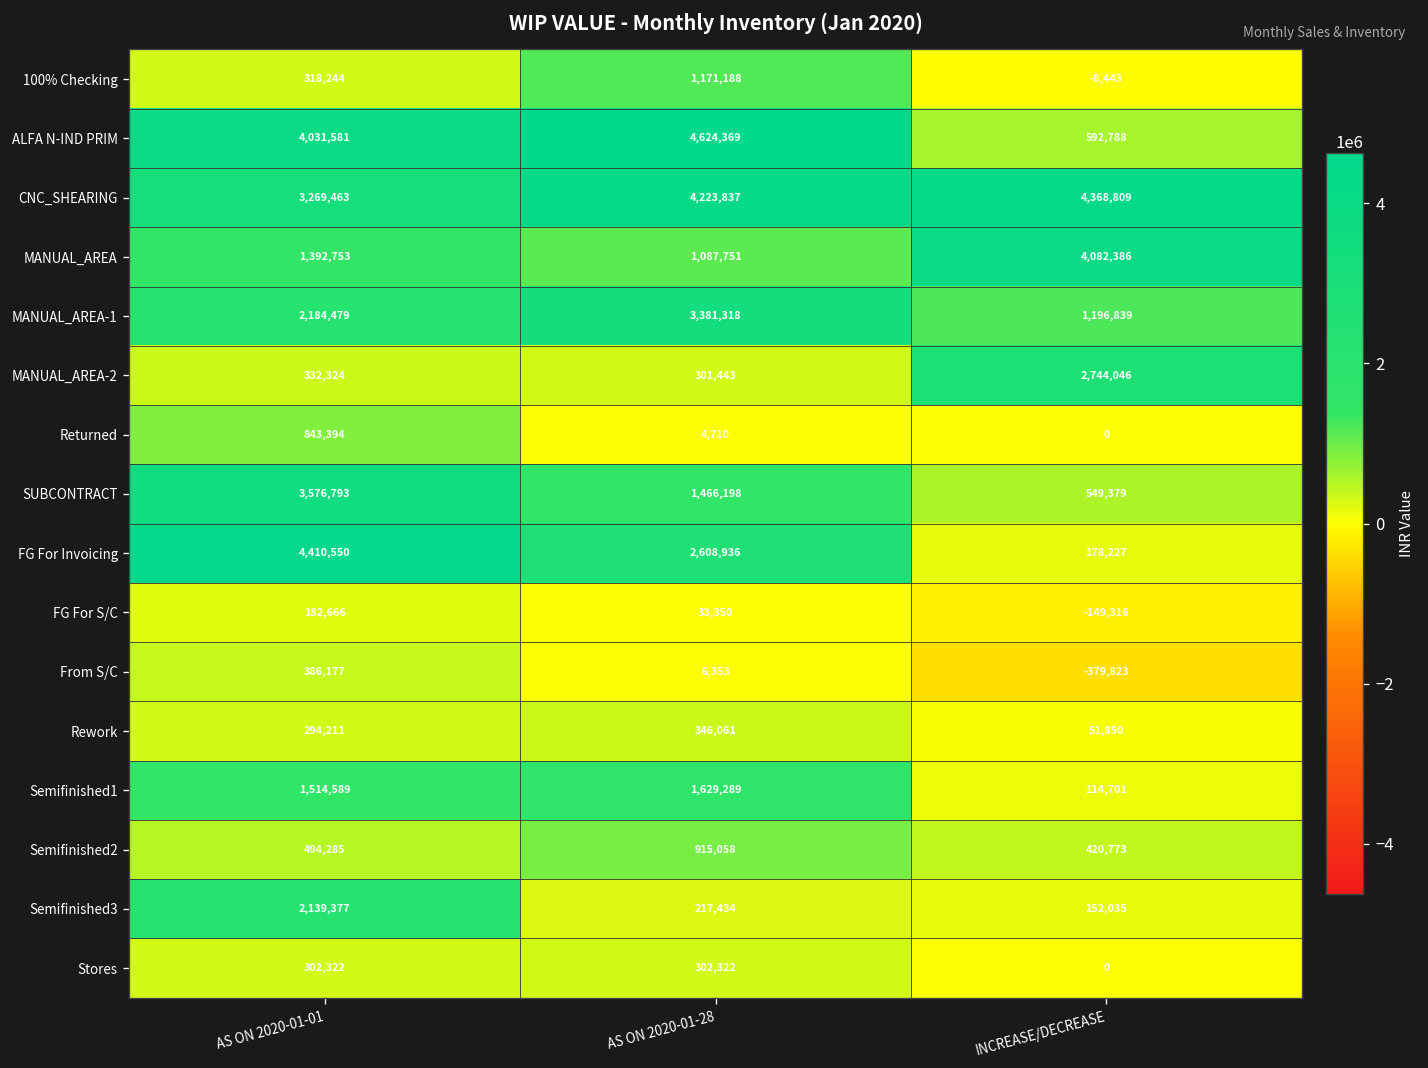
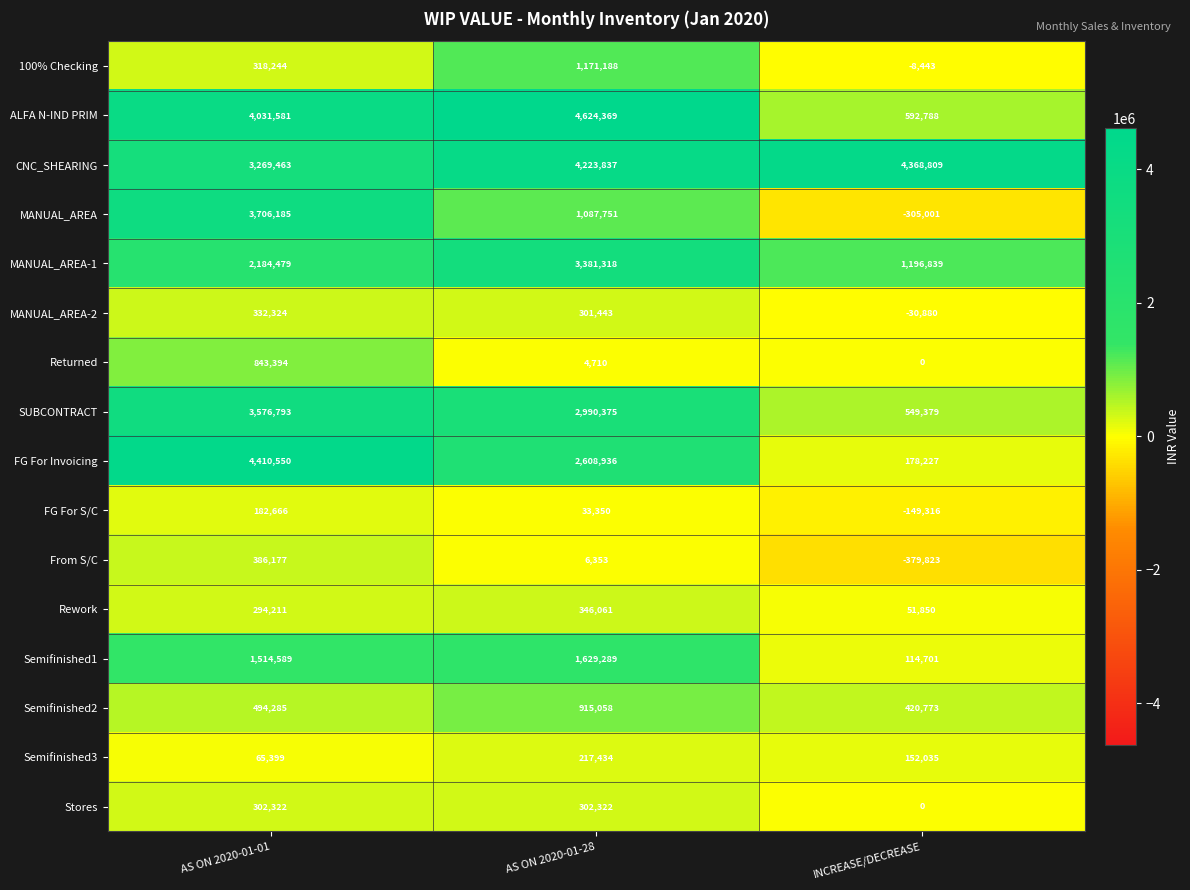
MANUAL_AREA, AS ON 2020-01-01: 1,392,753 -> 3,706,185
MANUAL_AREA, INCREASE/DECREASE: 4,082,386 -> -305,001
MANUAL_AREA-2, INCREASE/DECREASE: 2,744,046 -> -30,880
SUBCONTRACT, AS ON 2020-01-28: 1,466,198 -> 2,990,375
Semifinished3, AS ON 2020-01-01: 2,139,377 -> 65,399
